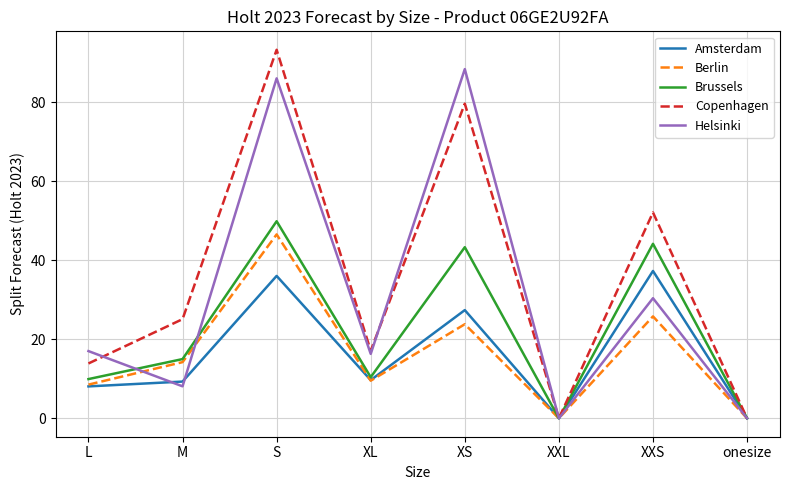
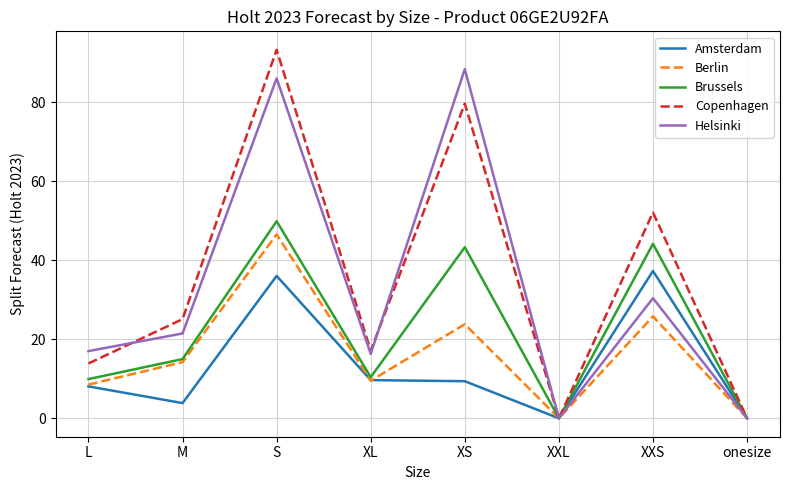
Amsterdam, M: 9 -> 4
Helsinki, M: 8 -> 21
Amsterdam, XS: 27 -> 9
